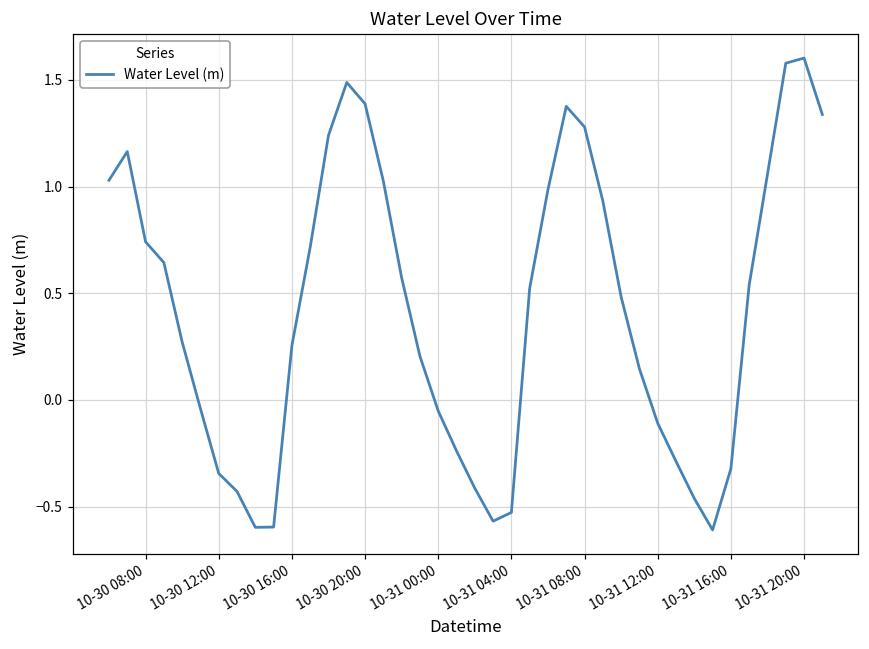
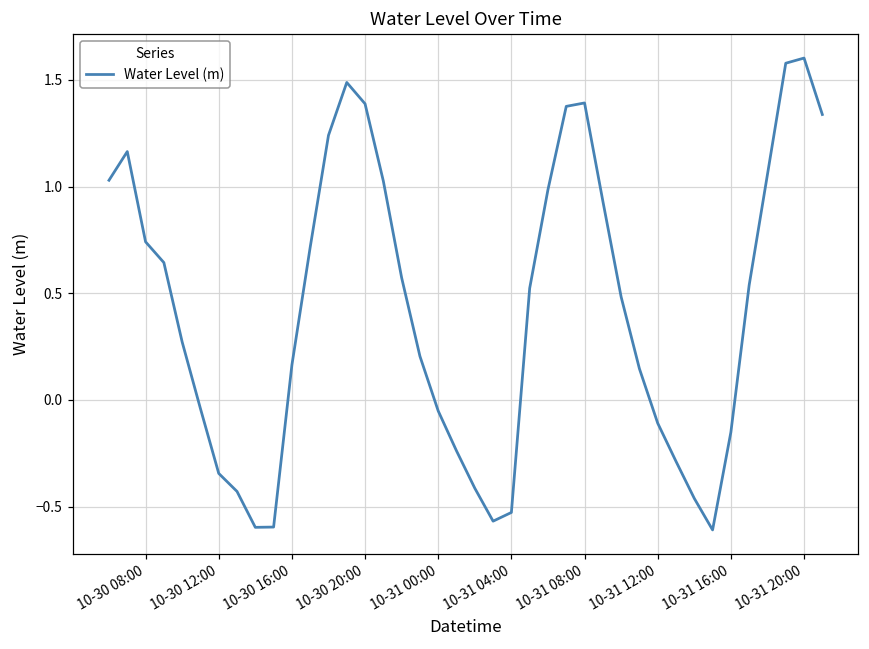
10-30 16:00: 0.25 -> 0.16
10-31 08:00: 1.28 -> 1.39
10-31 16:00: -0.32 -> -0.15
